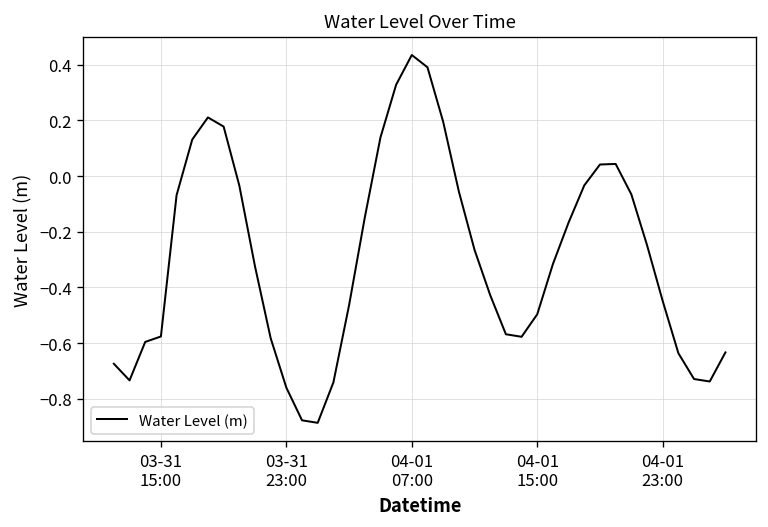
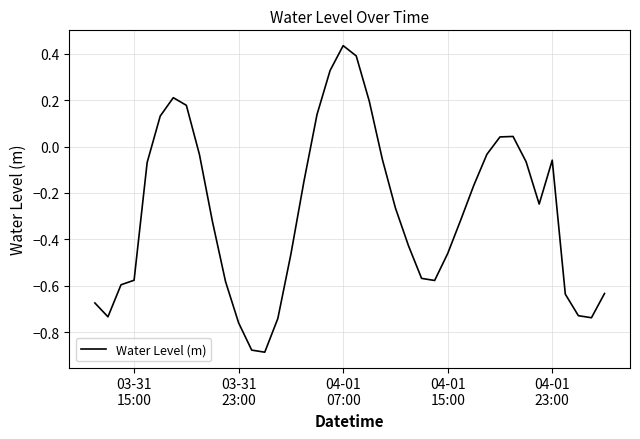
04-01 15:00: -0.50 -> -0.46
04-01 23:00: -0.45 -> -0.06
